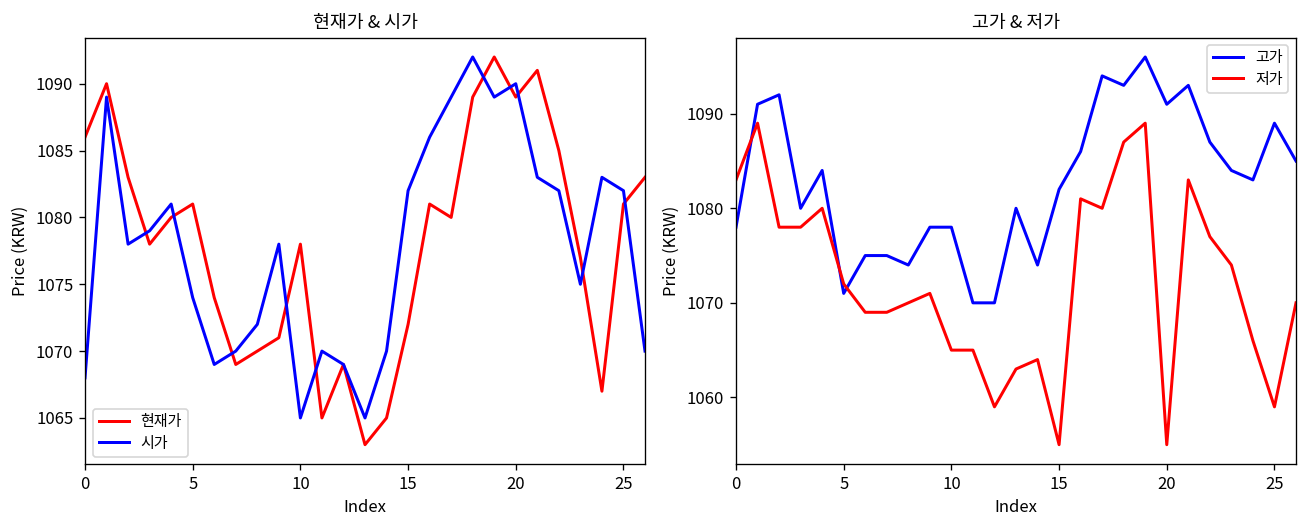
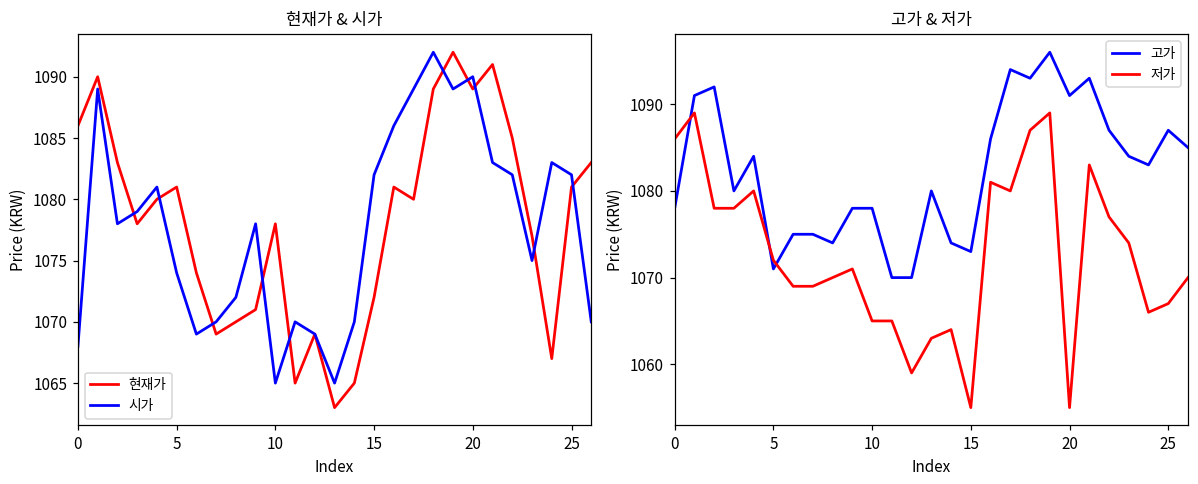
고가 & 저가, 저가, 0: 1083 -> 1086
고가 & 저가, 고가, 15: 1082 -> 1073
고가 & 저가, 고가, 25: 1089 -> 1087
고가 & 저가, 저가, 25: 1059 -> 1067
